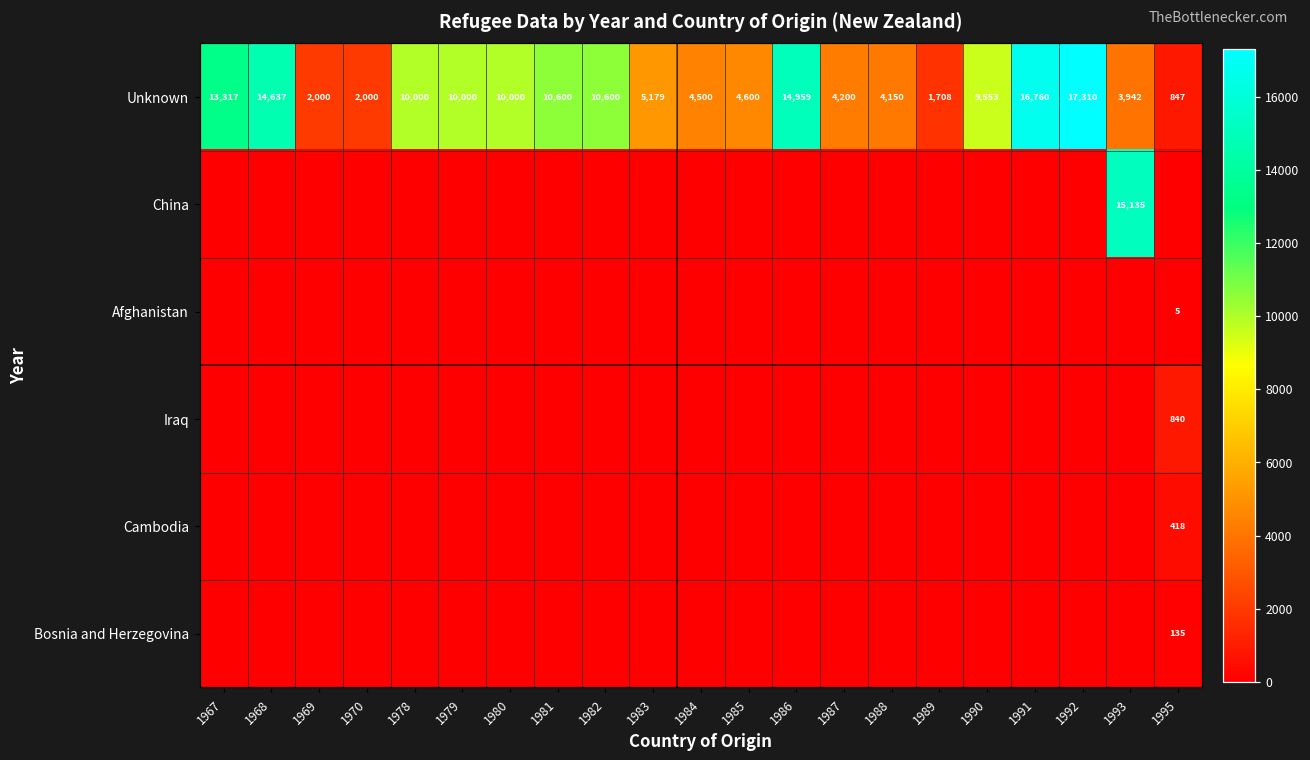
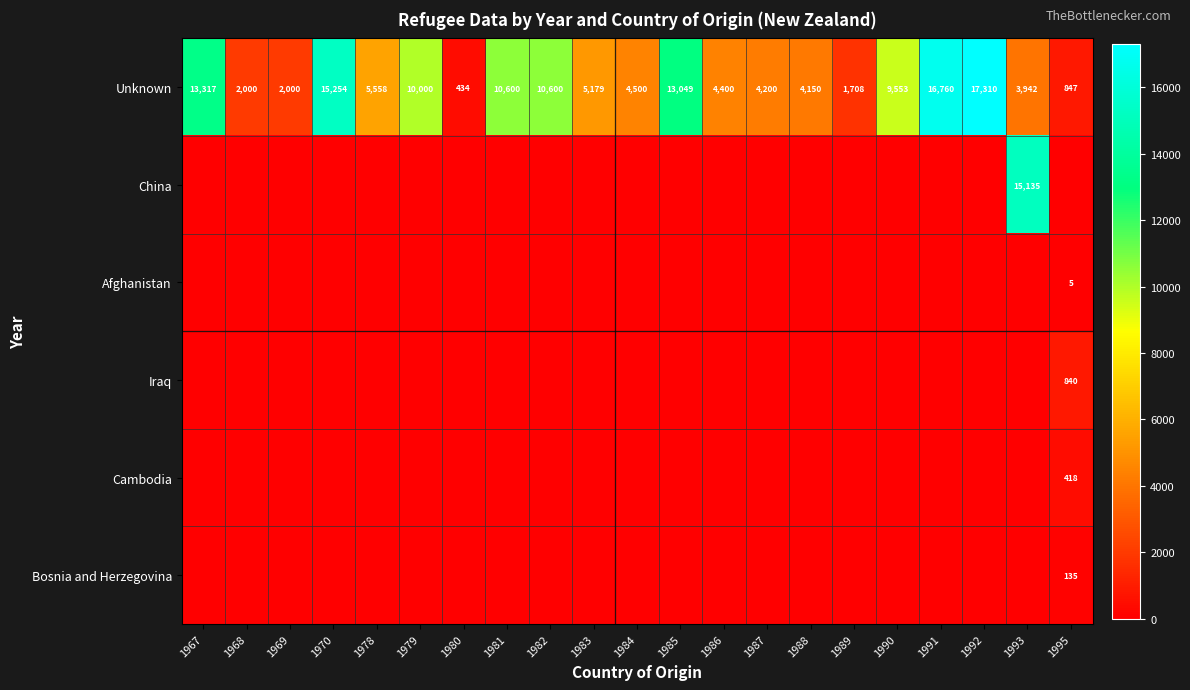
Unknown, 1968: 14,637 -> 2,000
Unknown, 1970: 2,000 -> 15,254
Unknown, 1978: 10,000 -> 5,558
Unknown, 1980: 10,000 -> 434
Unknown, 1985: 4,600 -> 13,049
Unknown, 1986: 14,959 -> 4,400
